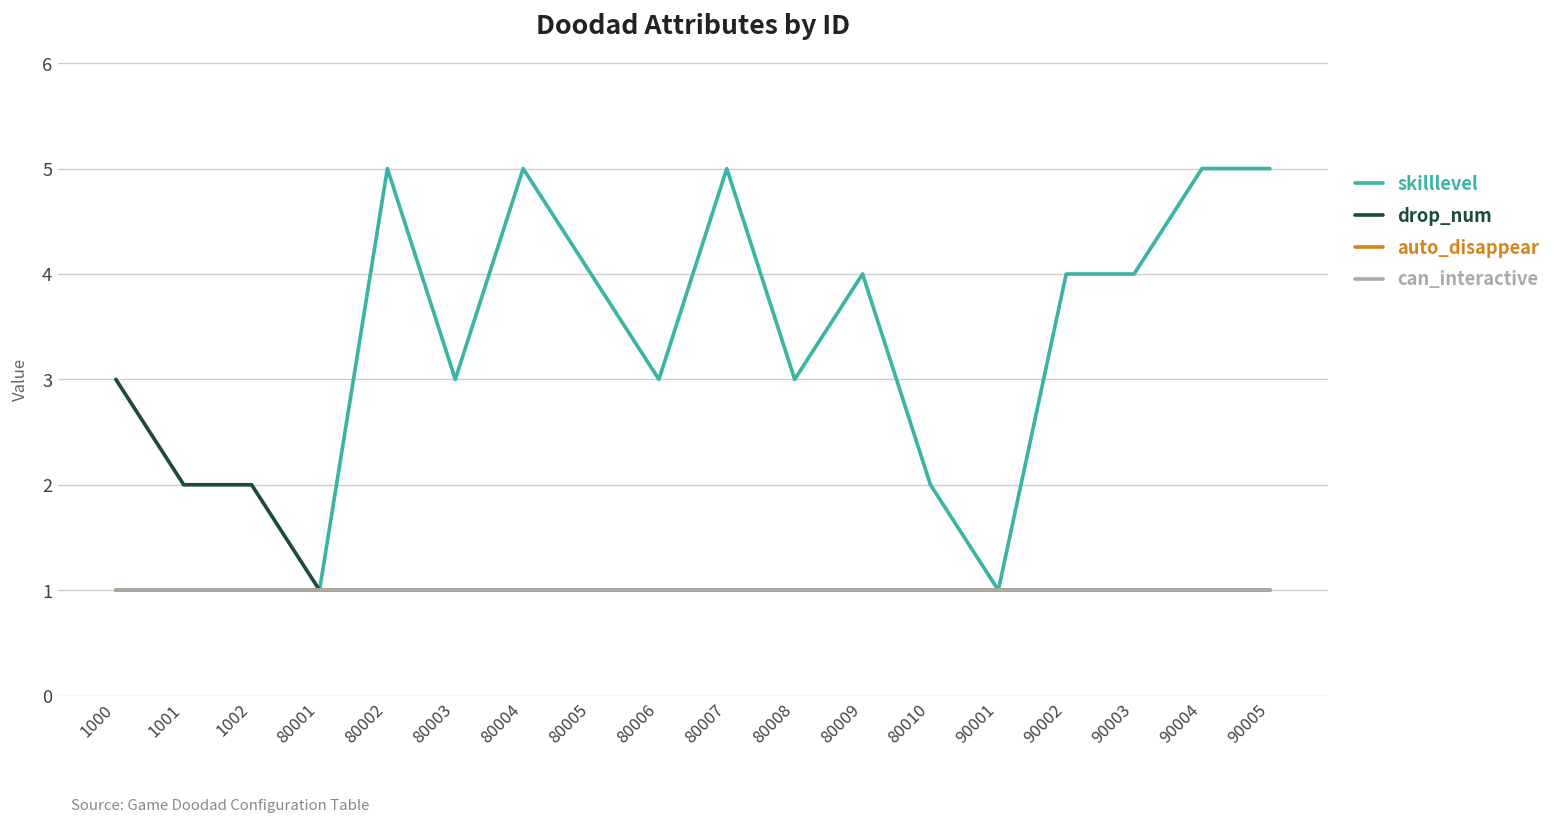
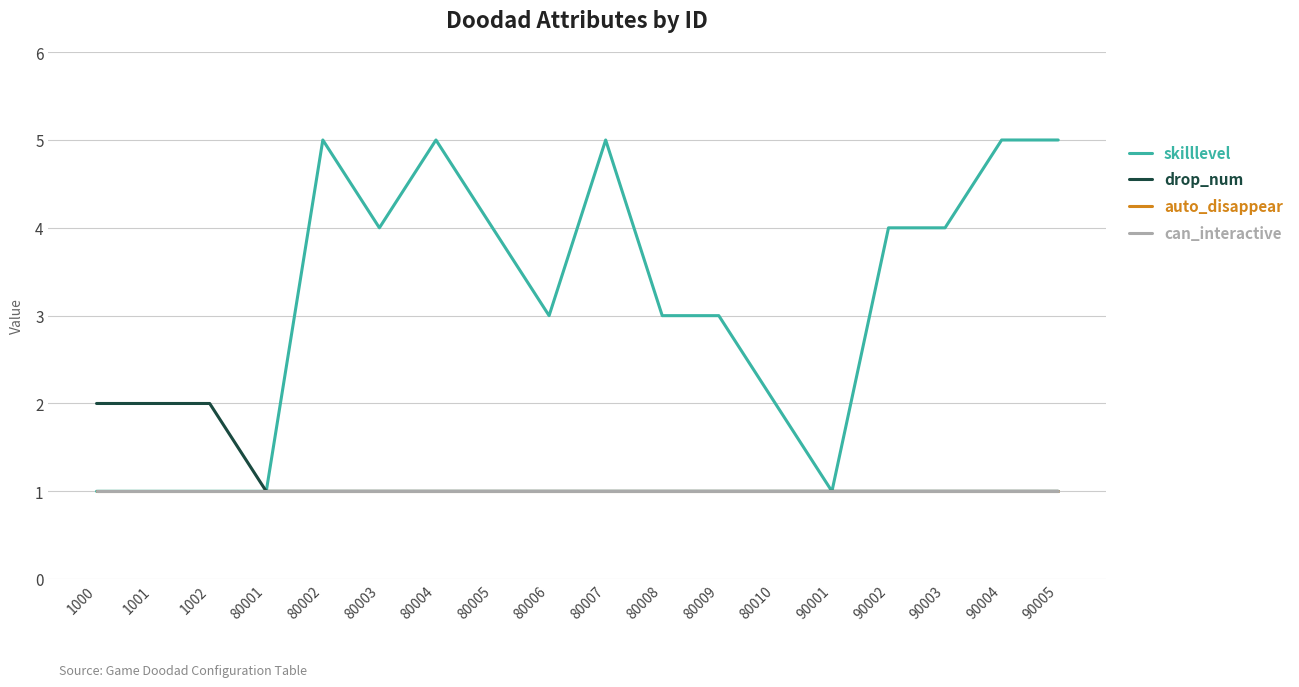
drop_num, 1000: 3 -> 2
skilllevel, 80003: 3 -> 4
skilllevel, 80009: 4 -> 3
